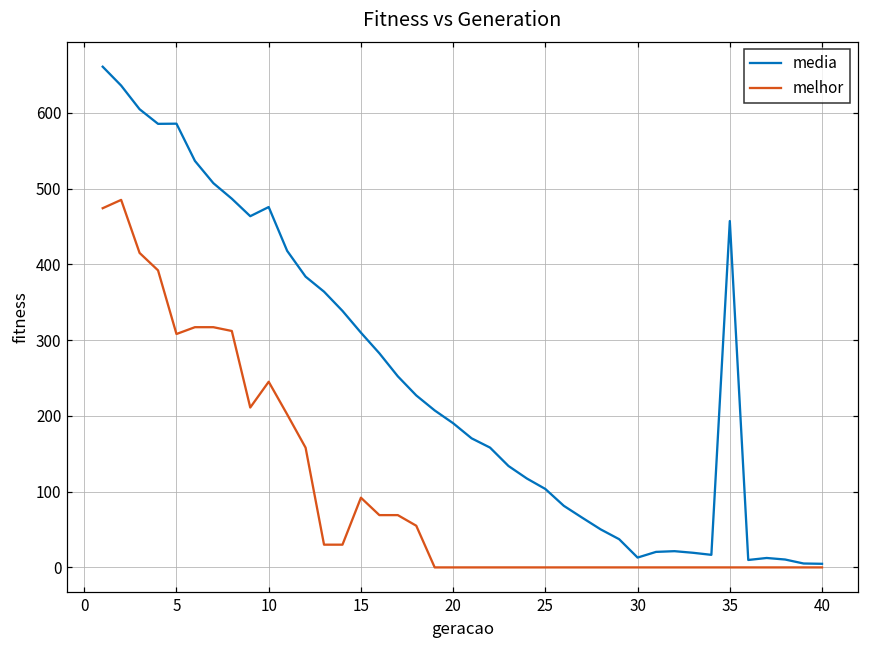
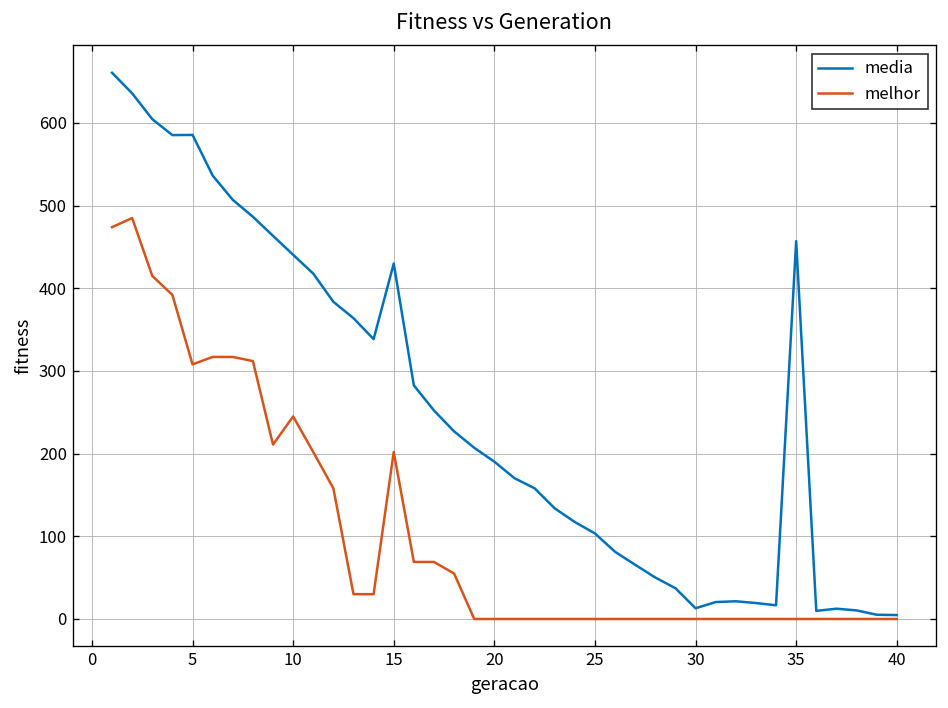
media, 10: 480 -> 440
media, 15: 310 -> 430
melhor, 15: 90 -> 200
